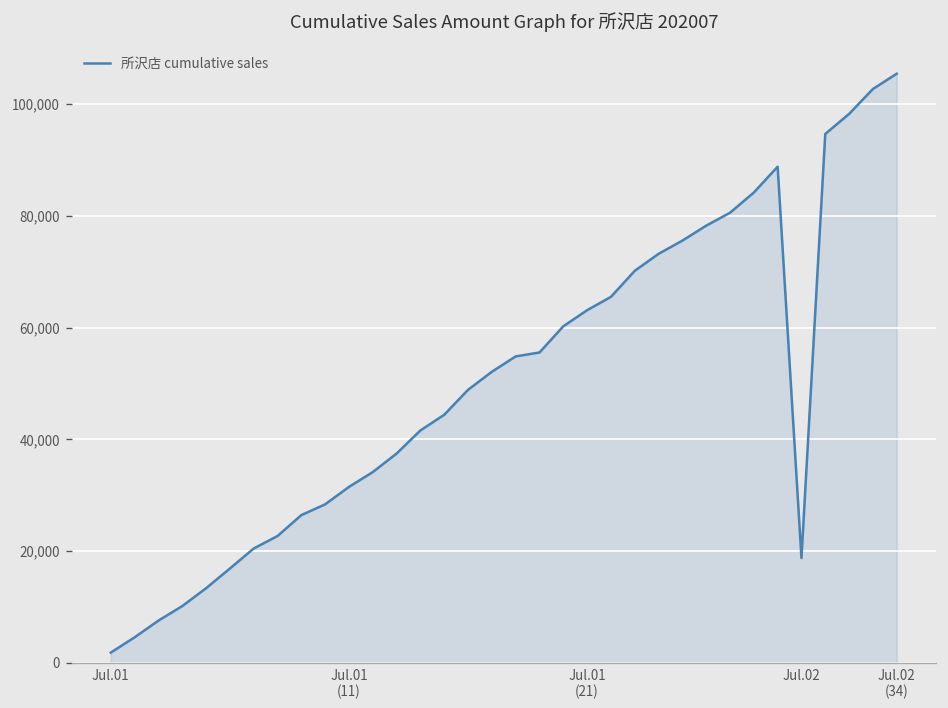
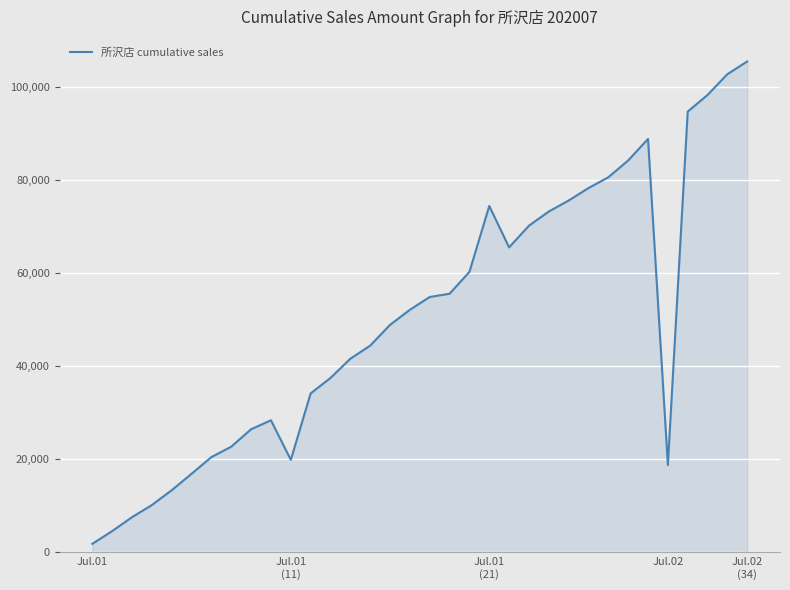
Jul.01 (11): 32,000 -> 20,000
Jul.01 (21): 63,000 -> 74,000
